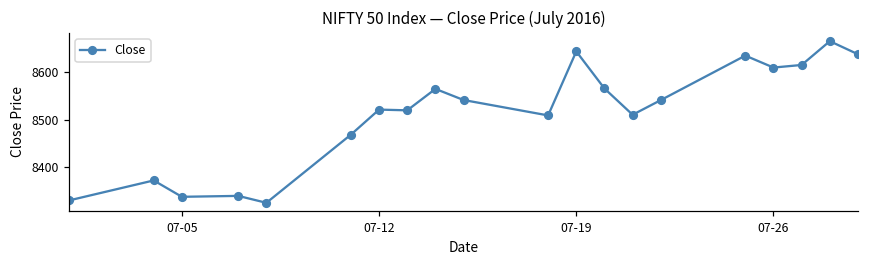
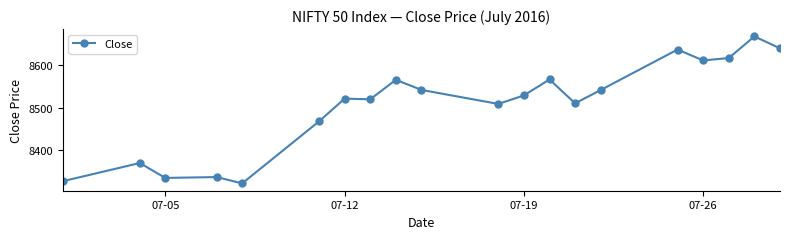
07-19: 8640 -> 8530
